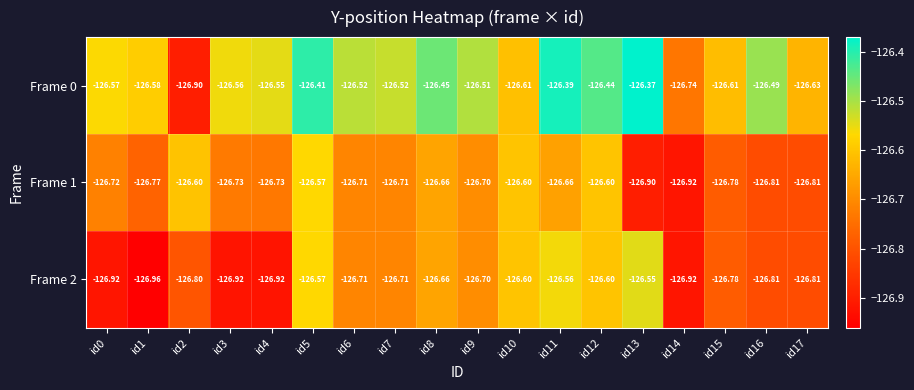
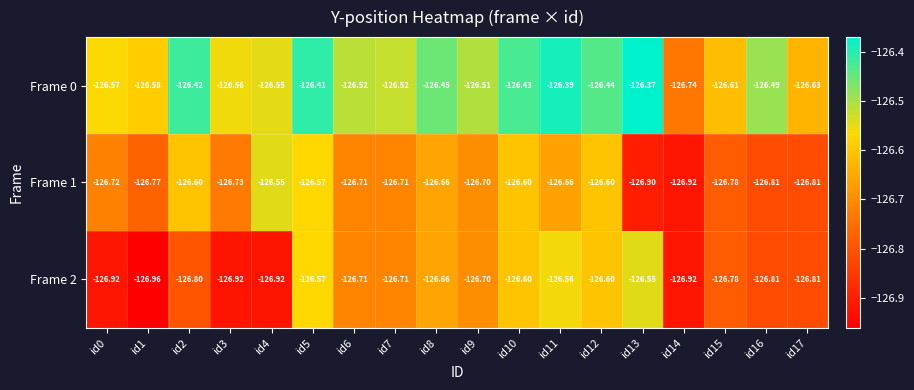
Frame 0, id2: -126.90 -> -126.42
Frame 0, id10: -126.61 -> -126.43
Frame 1, id4: -126.73 -> -126.55
